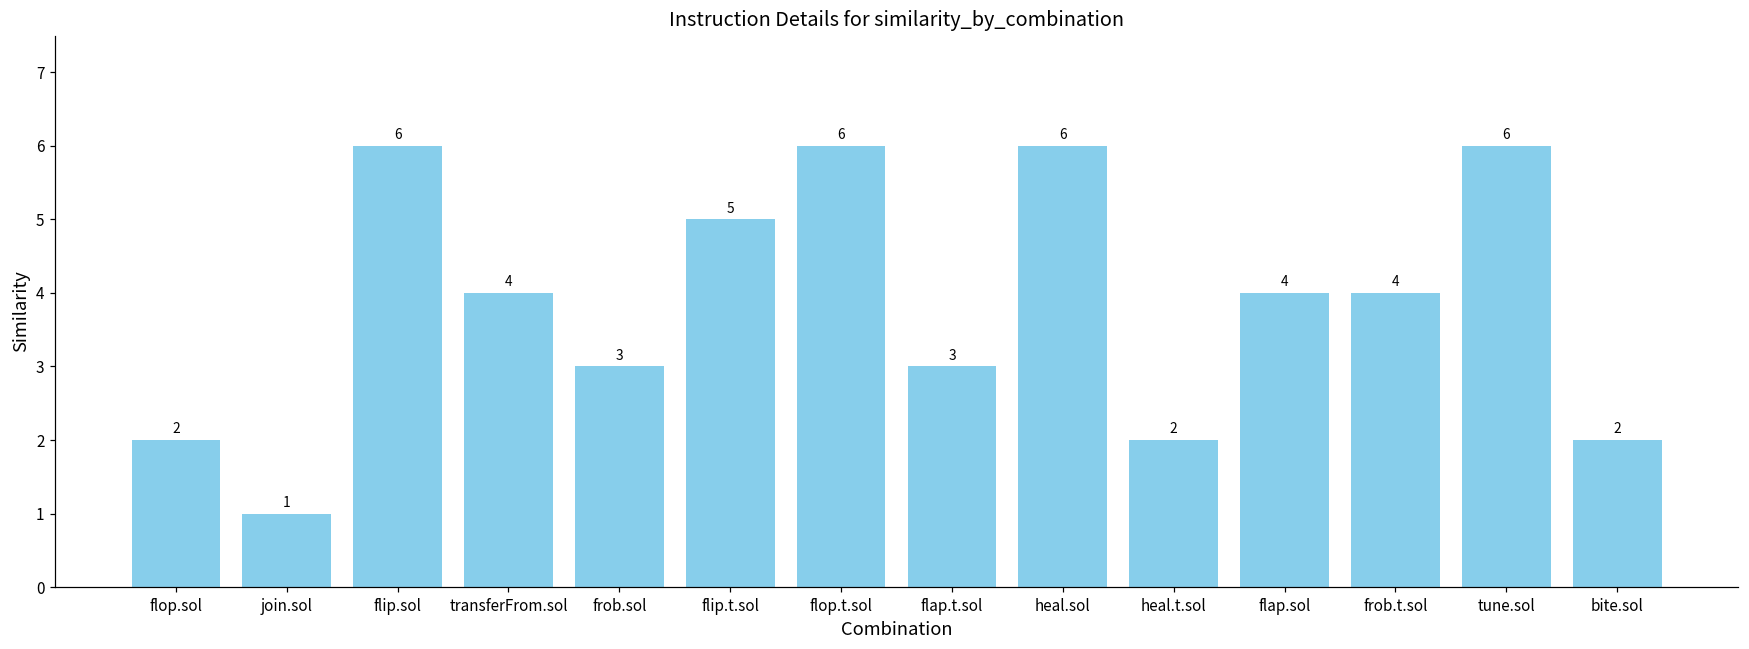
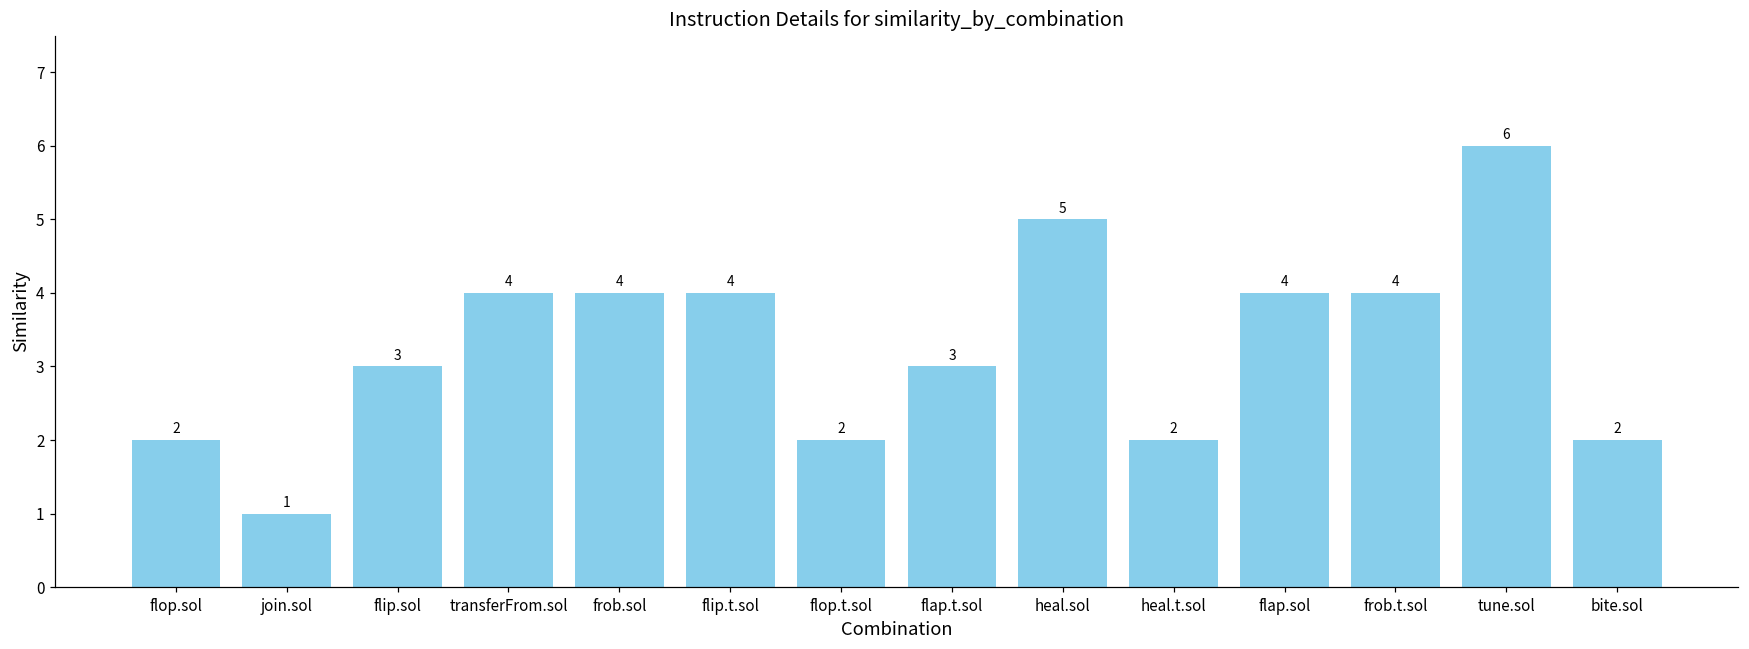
flip.sol: 6 -> 3
frob.sol: 3 -> 4
flip.t.sol: 5 -> 4
flop.t.sol: 6 -> 2
heal.sol: 6 -> 5
